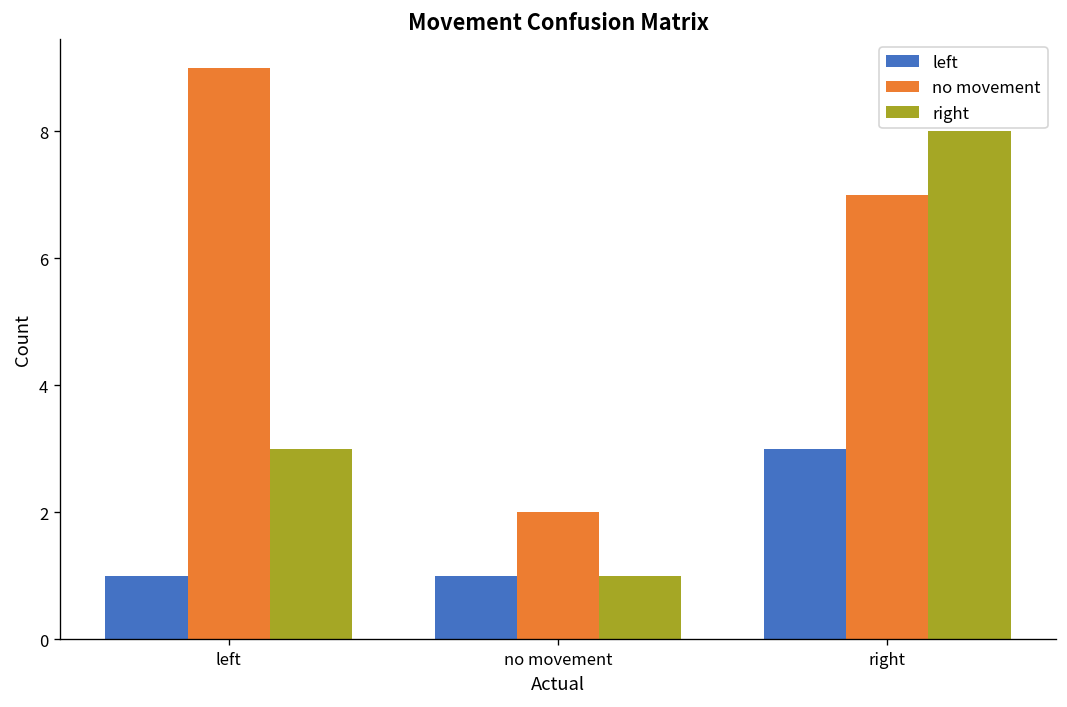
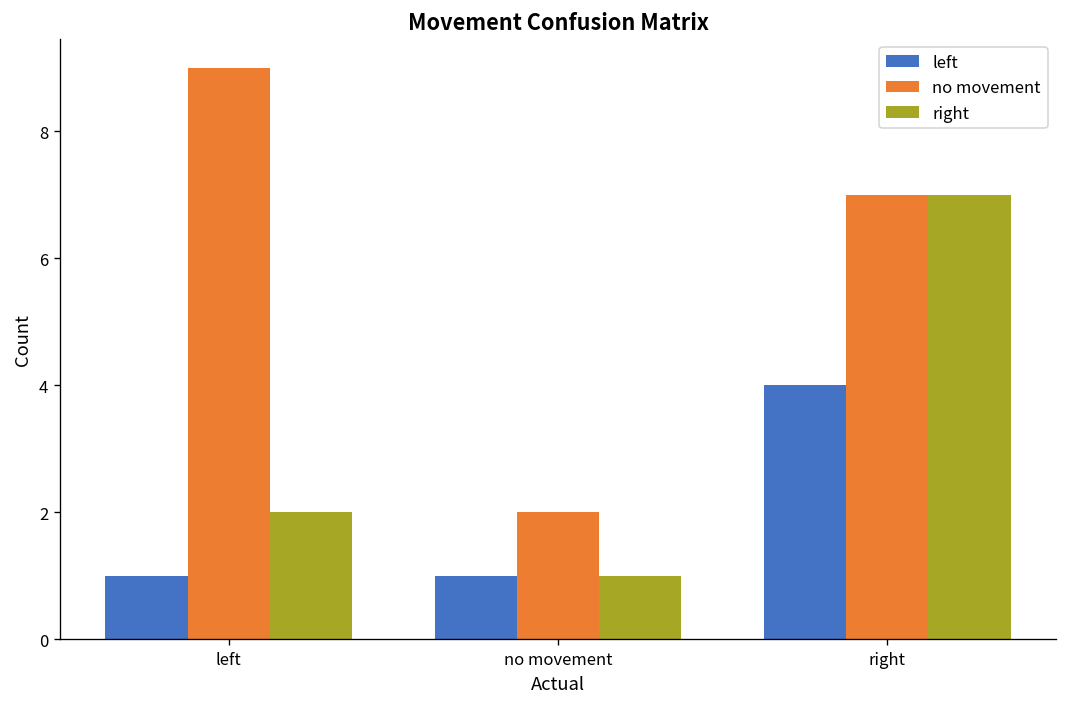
right, left: 3 -> 2
left, right: 3 -> 4
right, right: 8 -> 7
